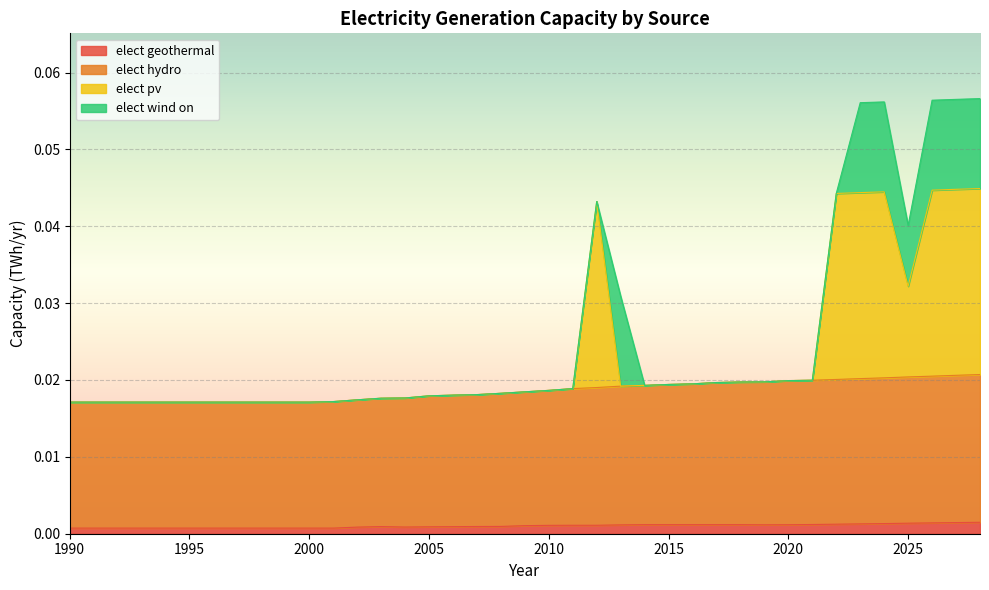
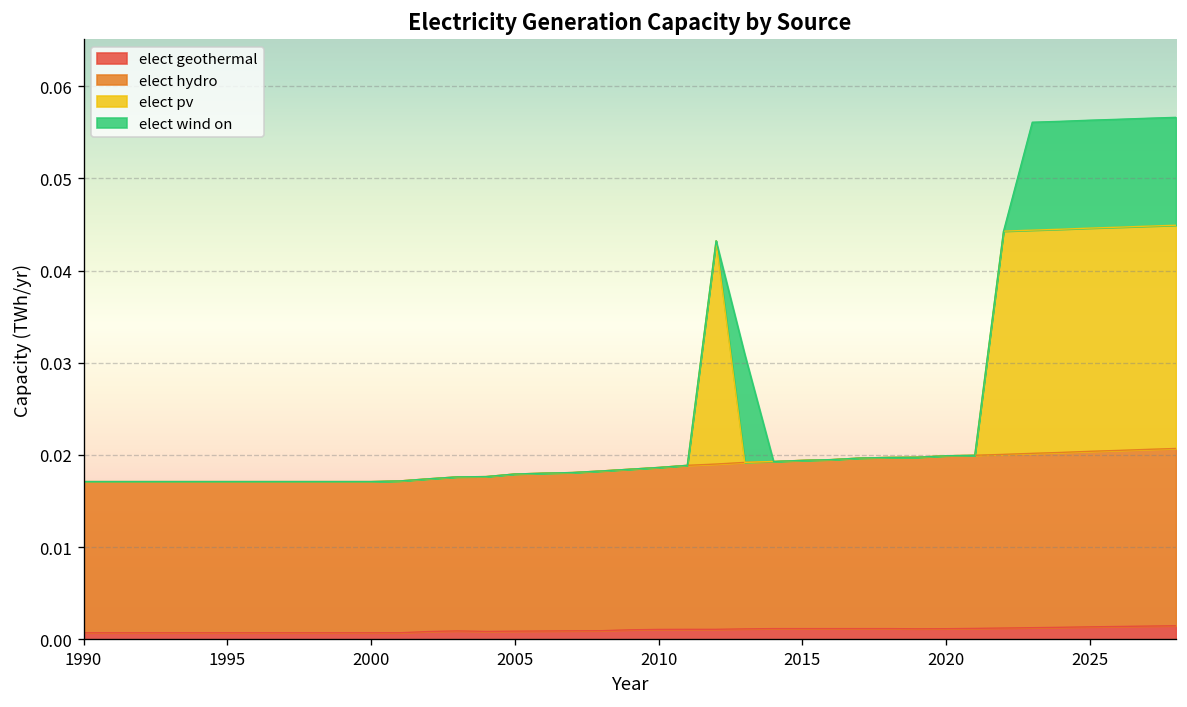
elect pv, 2025: 0.012 -> 0.024
elect wind on, 2025: 0.008 -> 0.012
